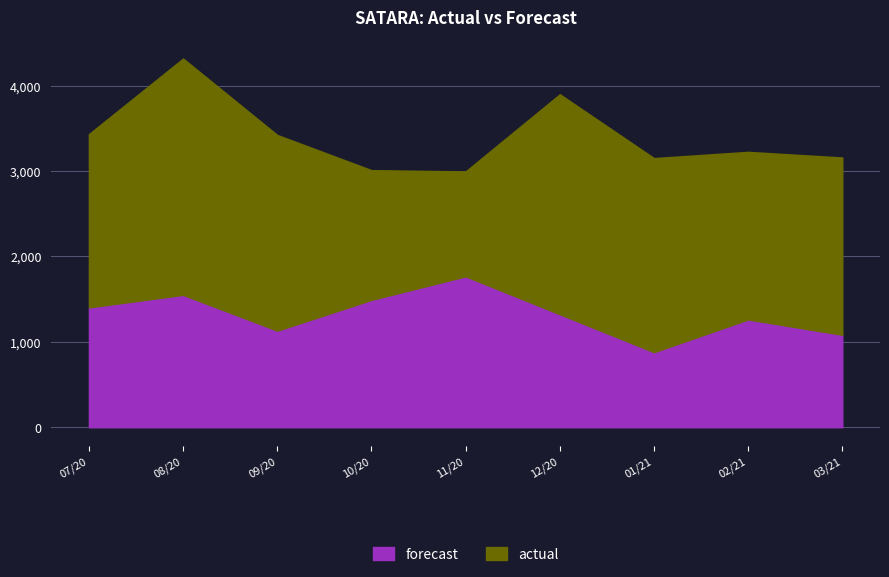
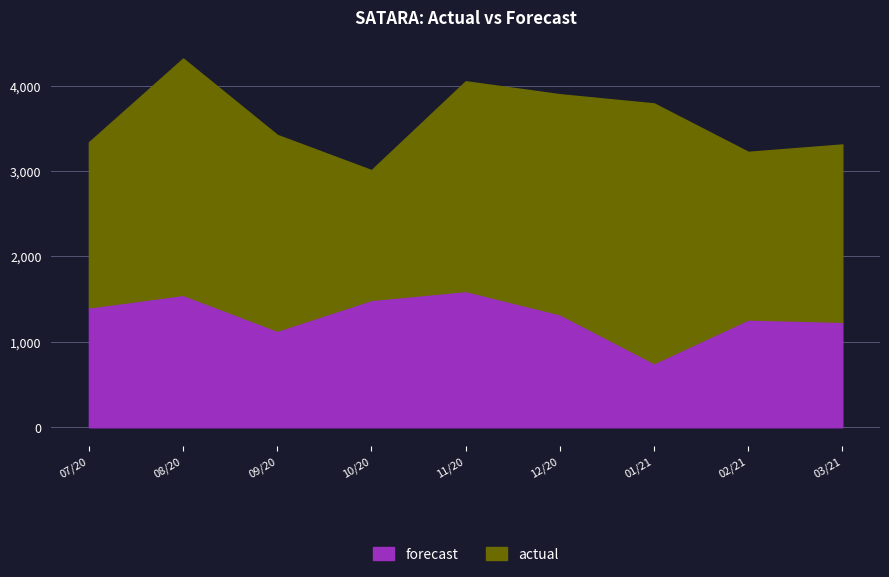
actual, 07/20: 2,000 -> 1,900
forecast, 11/20: 1,800 -> 1,600
actual, 11/20: 1,200 -> 2,500
forecast, 01/21: 900 -> 800
actual, 01/21: 2,300 -> 3,000
forecast, 03/21: 1,100 -> 1,200
